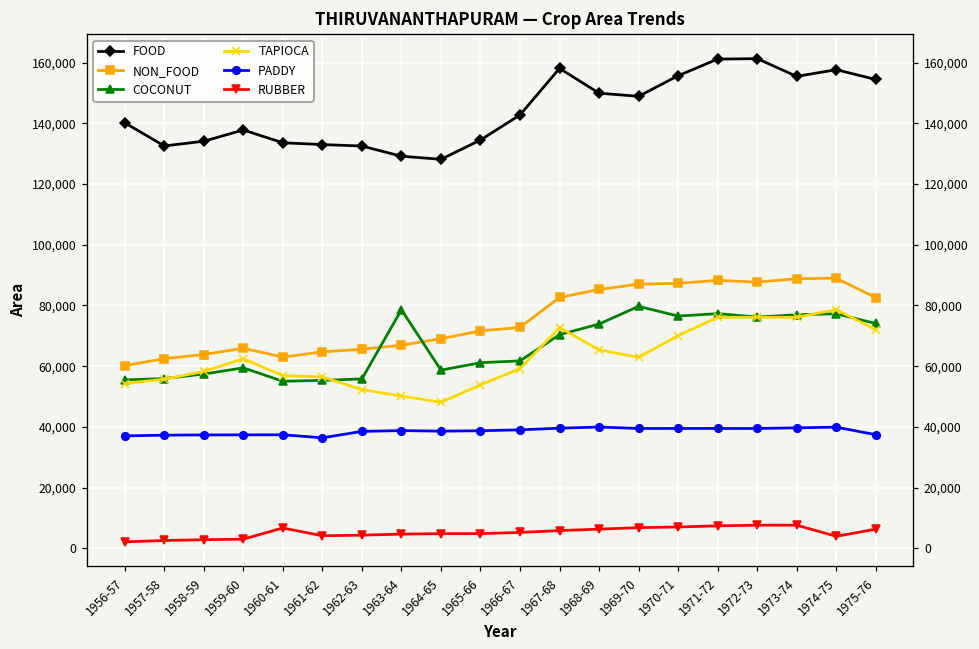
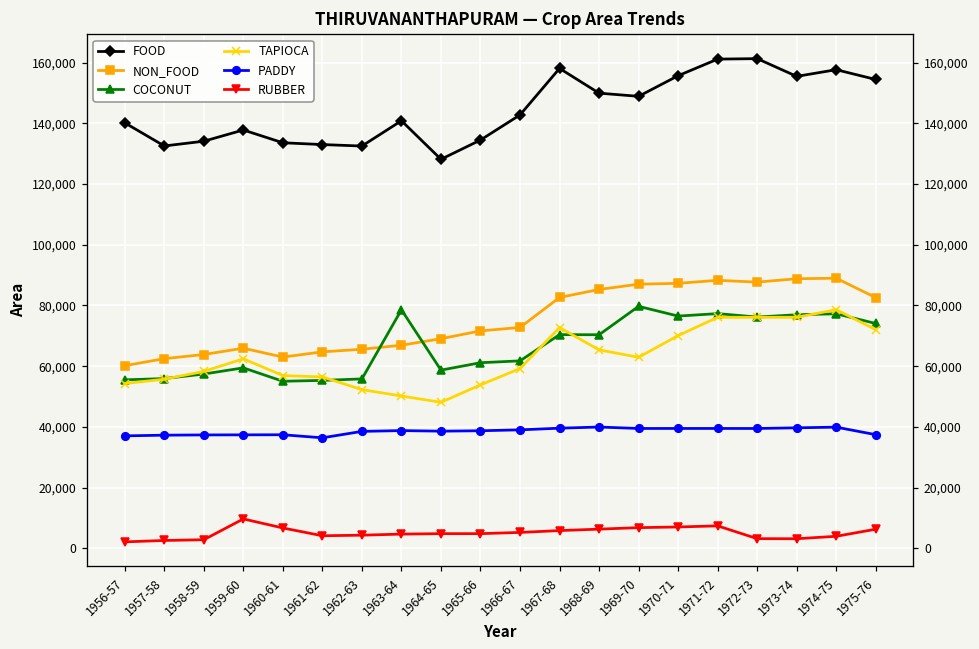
RUBBER, 1959-60: 3,000 -> 10,000
FOOD, 1963-64: 129,000 -> 141,000
COCONUT, 1968-69: 74,000 -> 70,000
RUBBER, 1972-73: 8,000 -> 3,000
RUBBER, 1973-74: 8,000 -> 3,000
